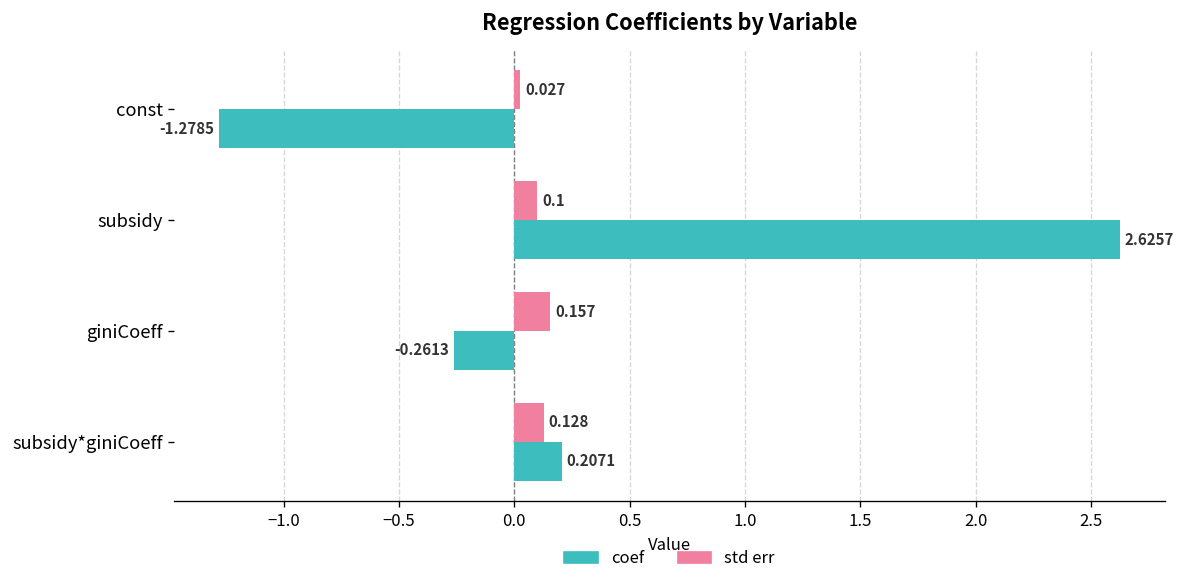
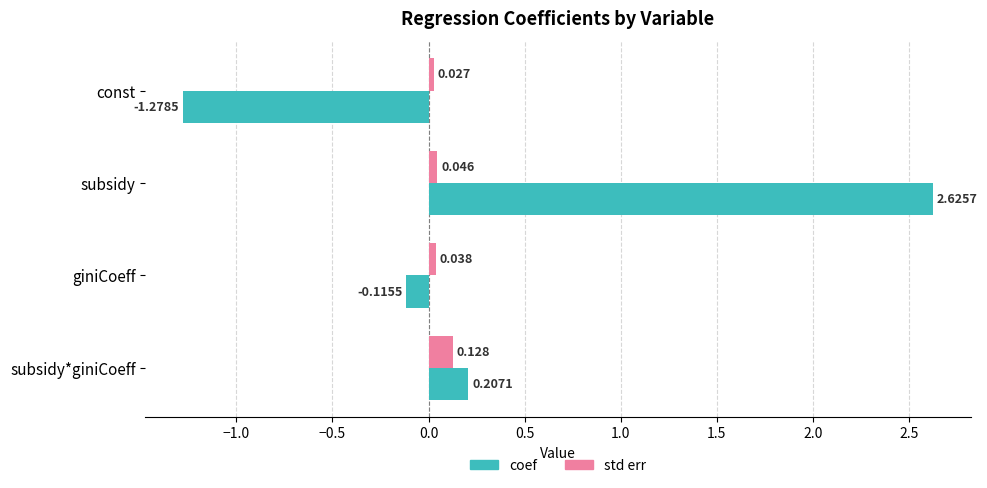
std err, subsidy: 0.1 -> 0.046
std err, giniCoeff: 0.157 -> 0.038
coef, giniCoeff: -0.2613 -> -0.1155
